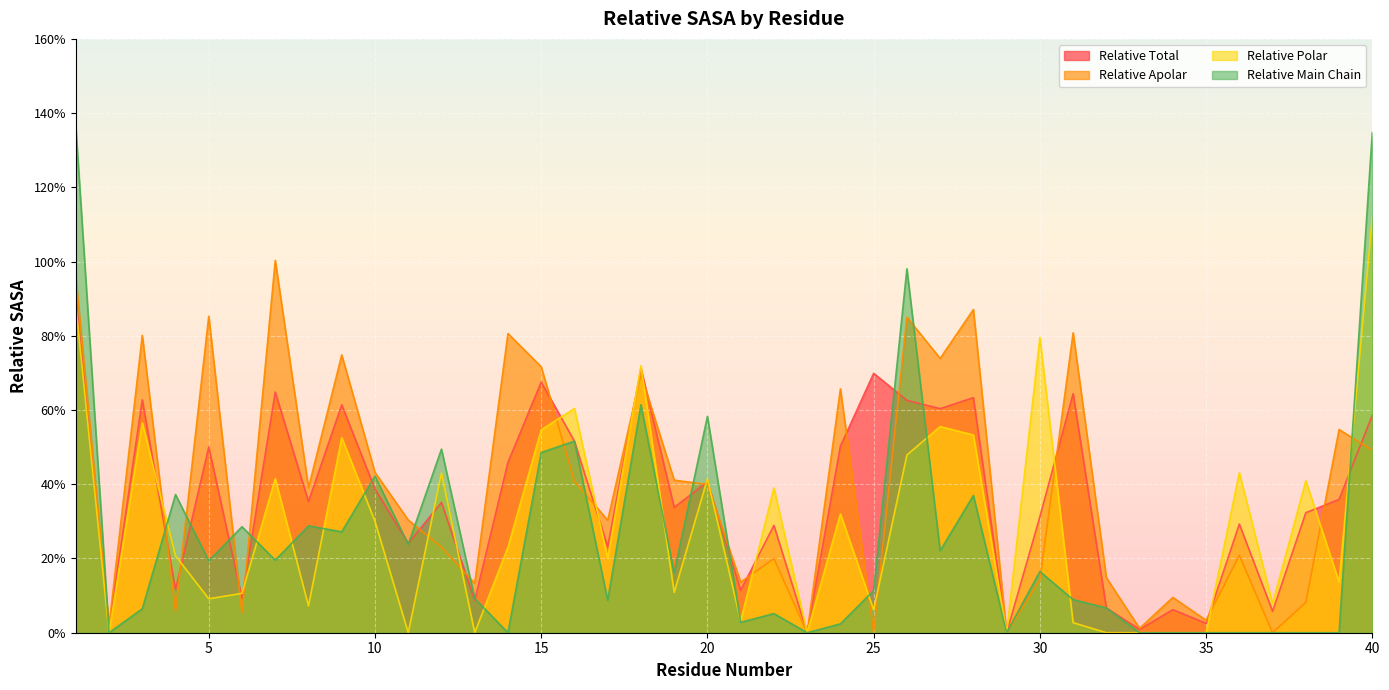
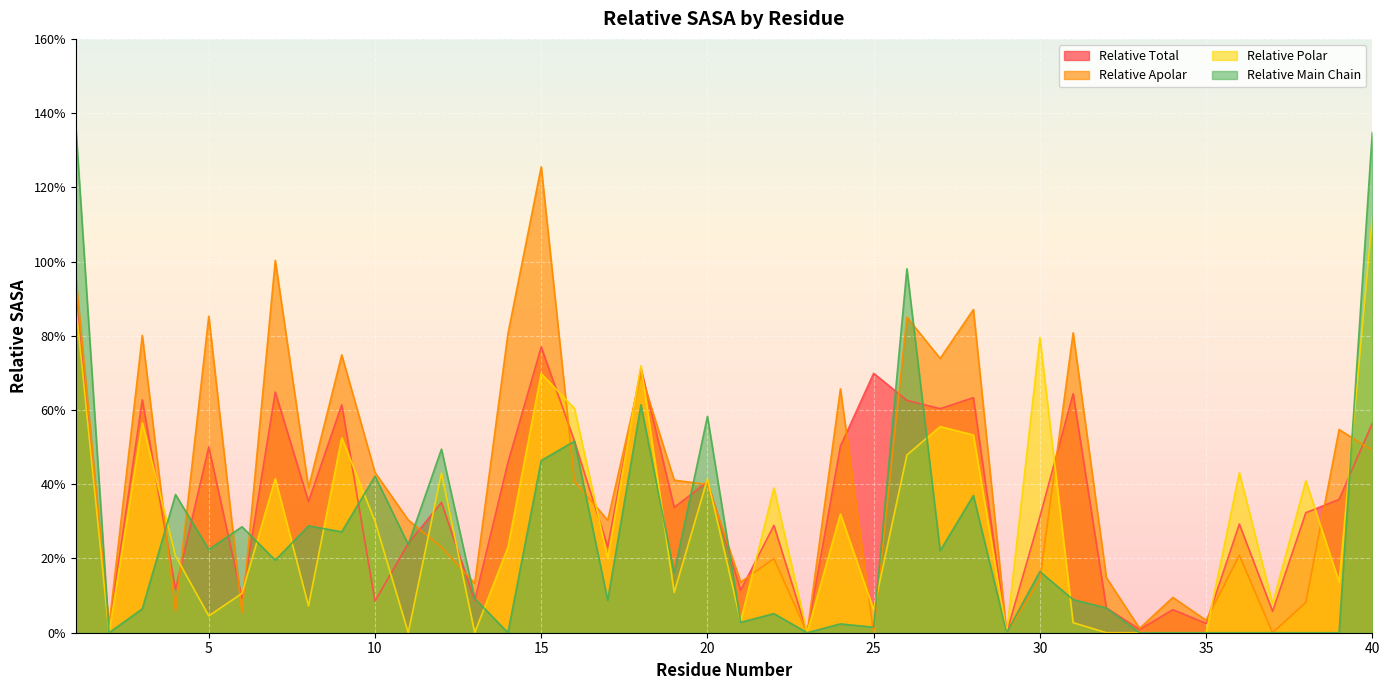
Relative Polar, 5: 9% -> 5%
Relative Main Chain, 5: 19% -> 22%
Relative Total, 10: 39% -> 8%
Relative Total, 15: 68% -> 77%
Relative Apolar, 15: 72% -> 126%
Relative Polar, 15: 55% -> 70%
Relative Main Chain, 15: 49% -> 46%
Relative Main Chain, 25: 11% -> 1%
Relative Total, 40: 59% -> 56%
